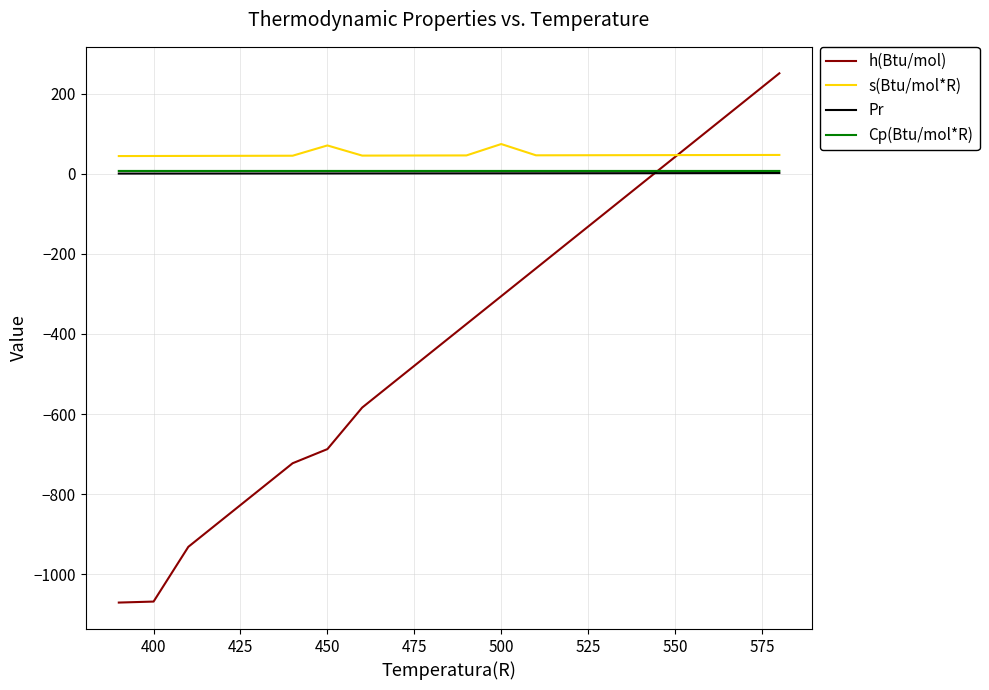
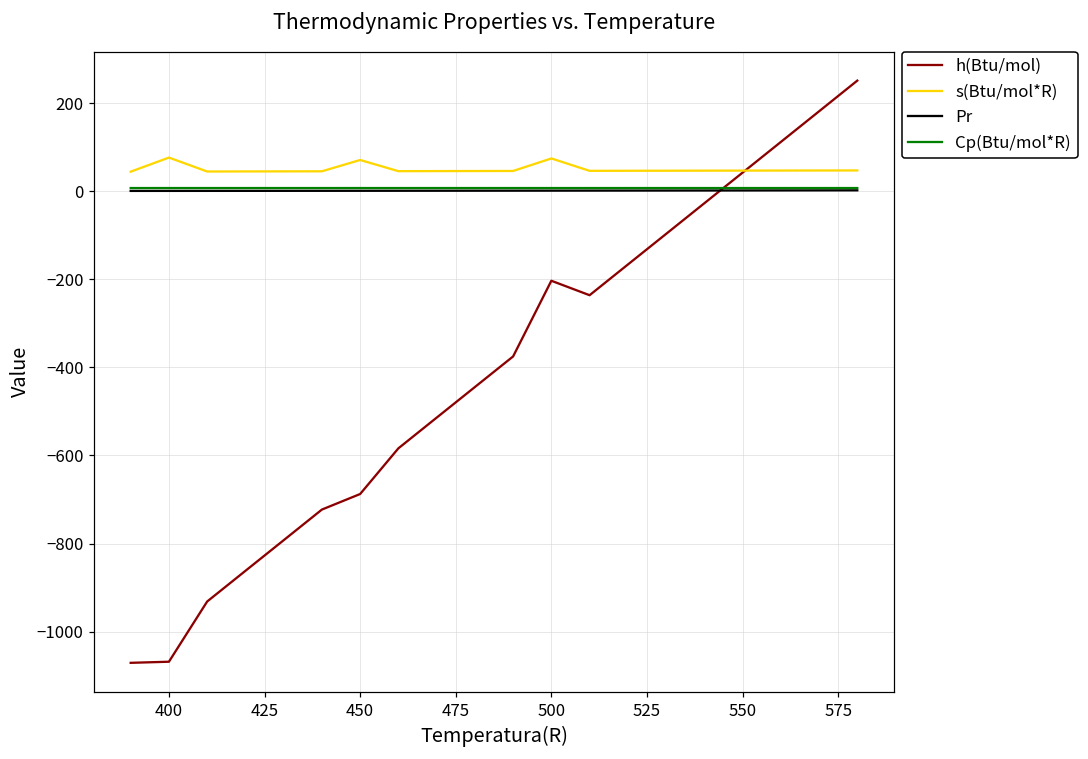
s(Btu/mol*R), 400: 40 -> 80
h(Btu/mol), 500: -310 -> -200
